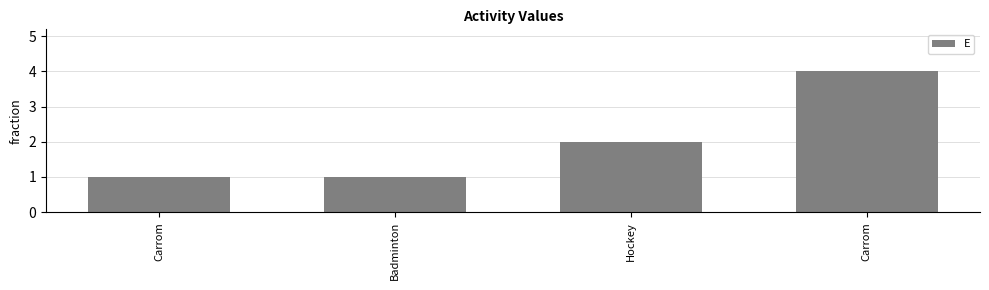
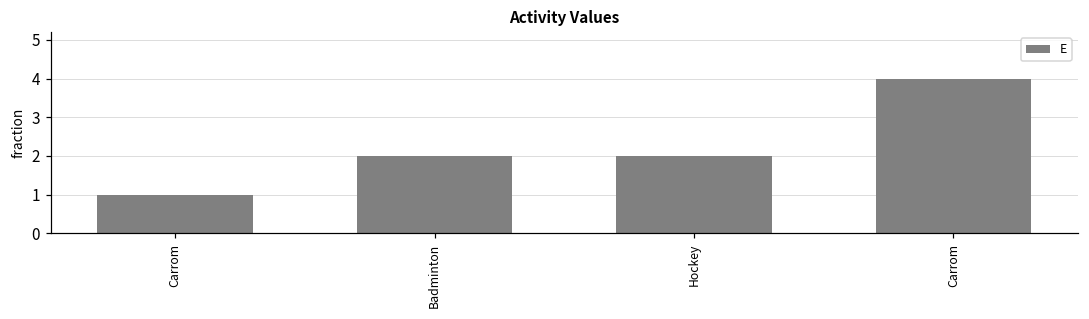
Badminton: 1 -> 2
